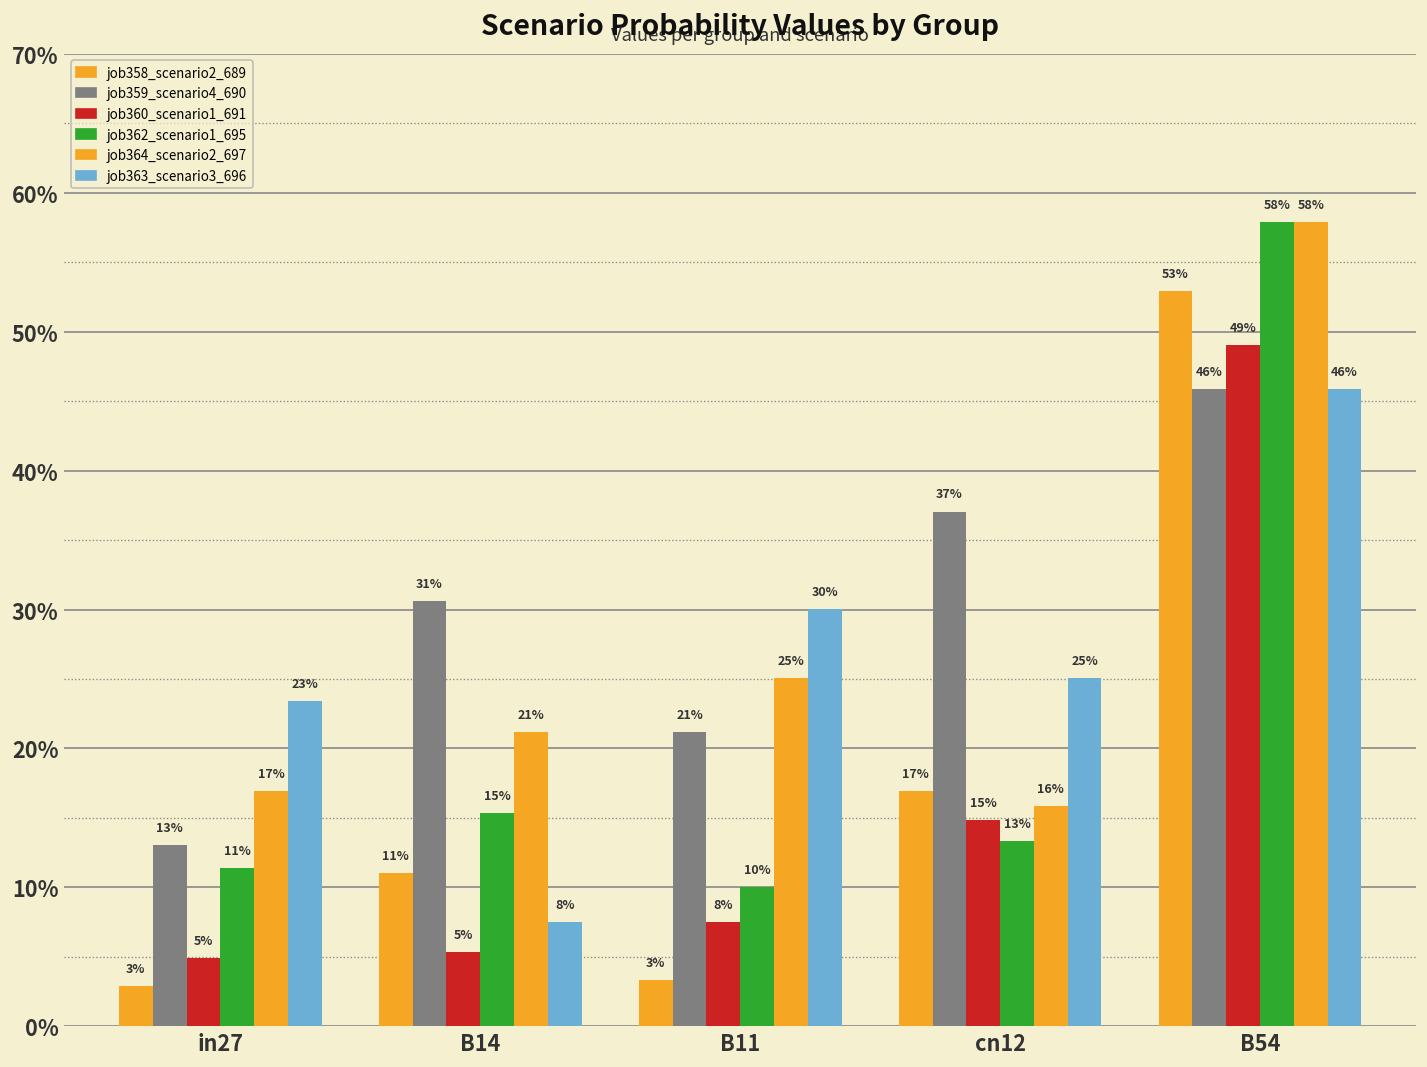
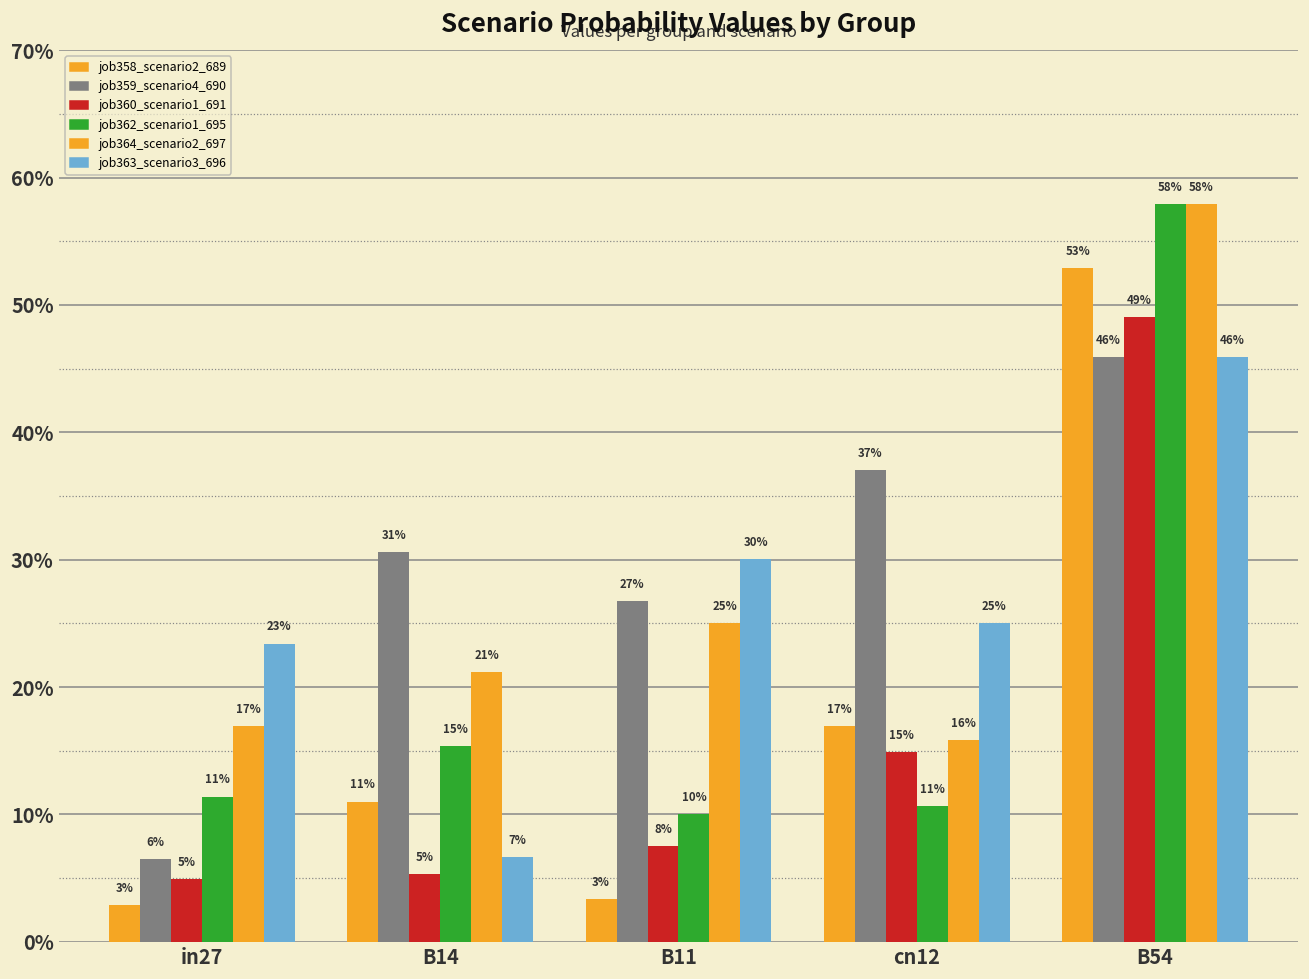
job359_scenario4_690, in27: 13% -> 6%
job363_scenario3_696, B14: 8% -> 7%
job359_scenario4_690, B11: 21% -> 27%
job362_scenario1_695, cn12: 13% -> 11%
